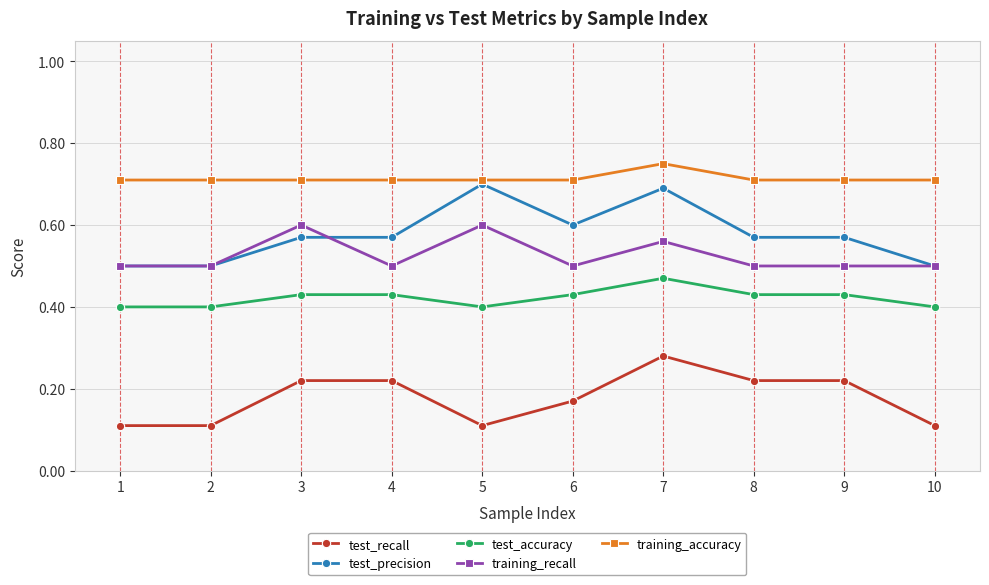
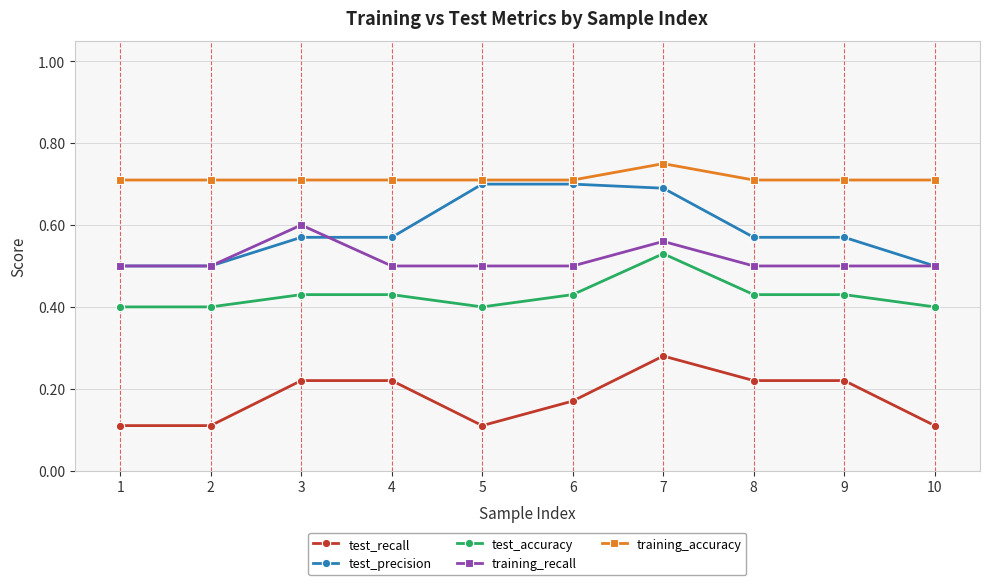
training_recall, 5: 0.6 -> 0.5
test_precision, 6: 0.6 -> 0.7
test_accuracy, 7: 0.47 -> 0.53
